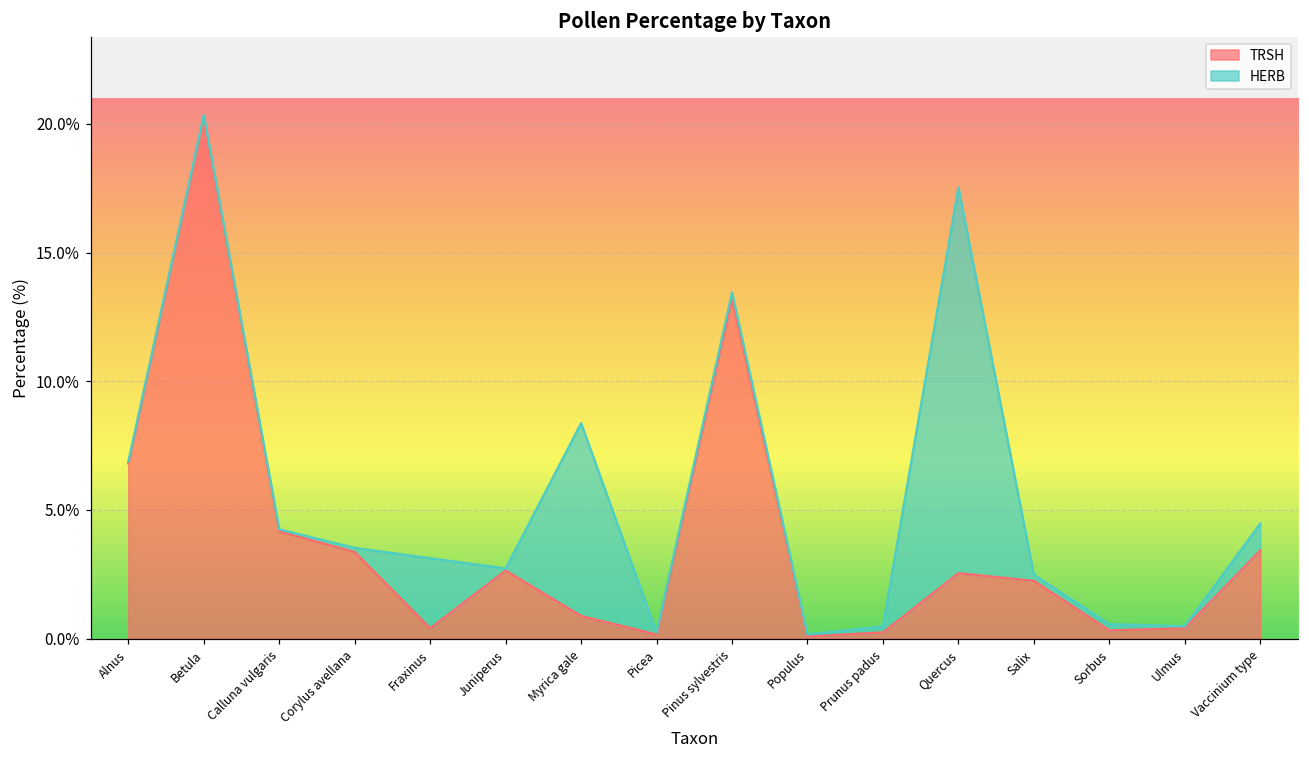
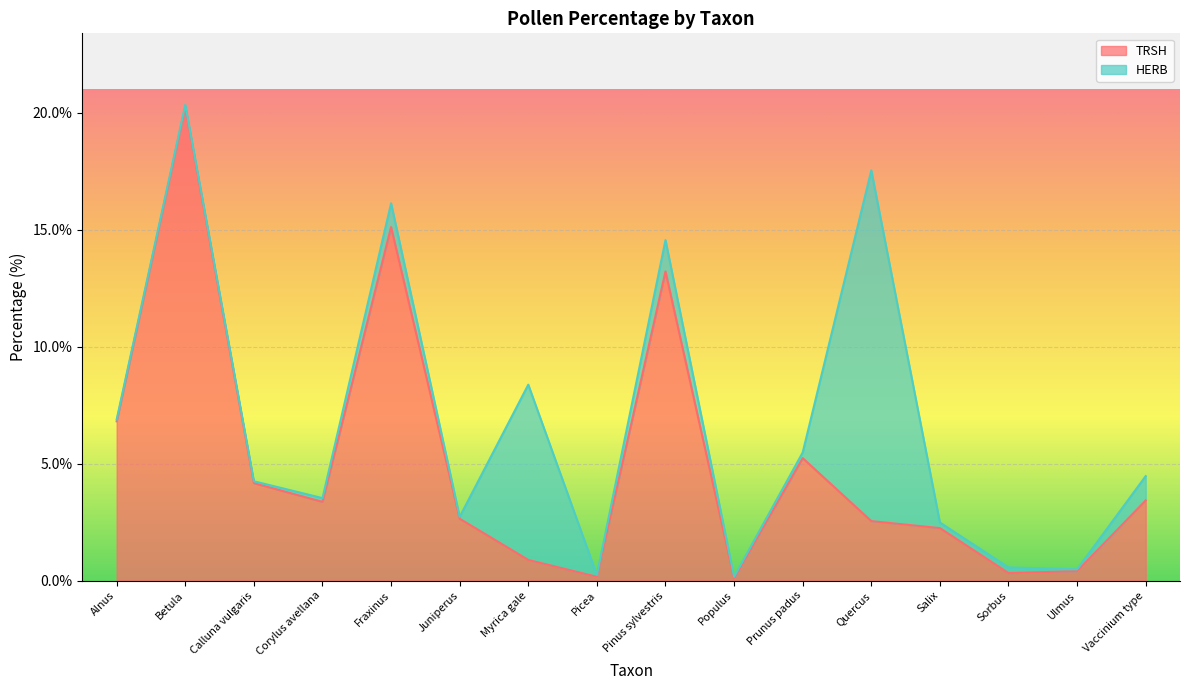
TRSH, Fraxinus: 0.4% -> 15.1%
HERB, Fraxinus: 2.7% -> 1.0%
HERB, Pinus sylvestris: 0.2% -> 1.3%
TRSH, Prunus padus: 0.2% -> 5.2%
